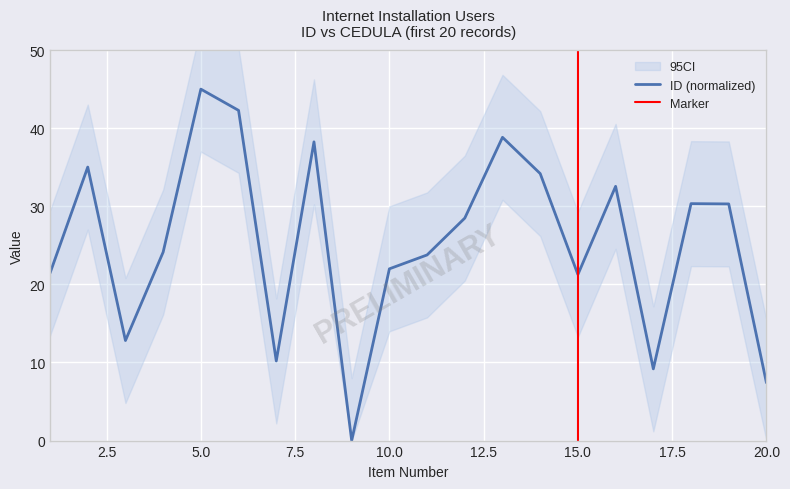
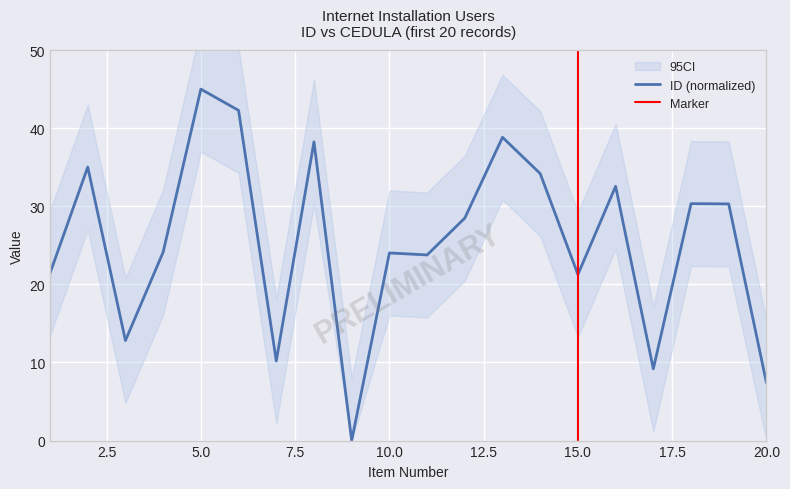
ID (normalized), 10.0: 22 -> 24
